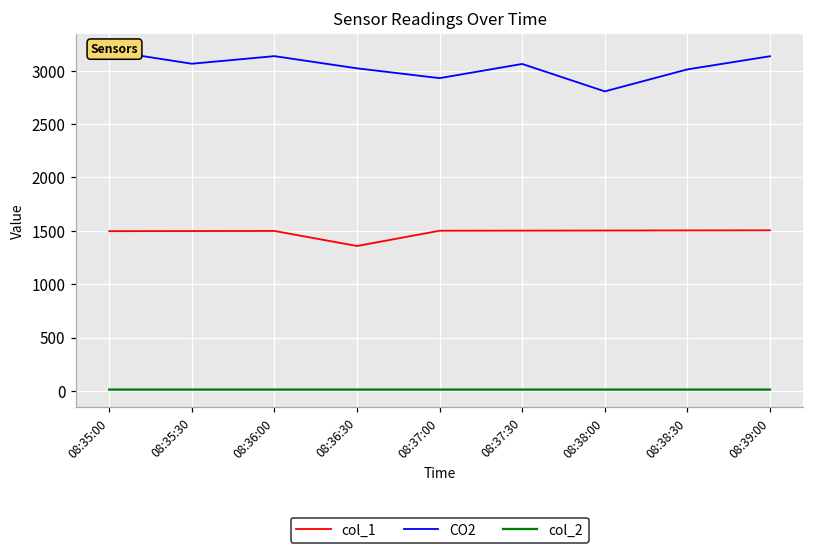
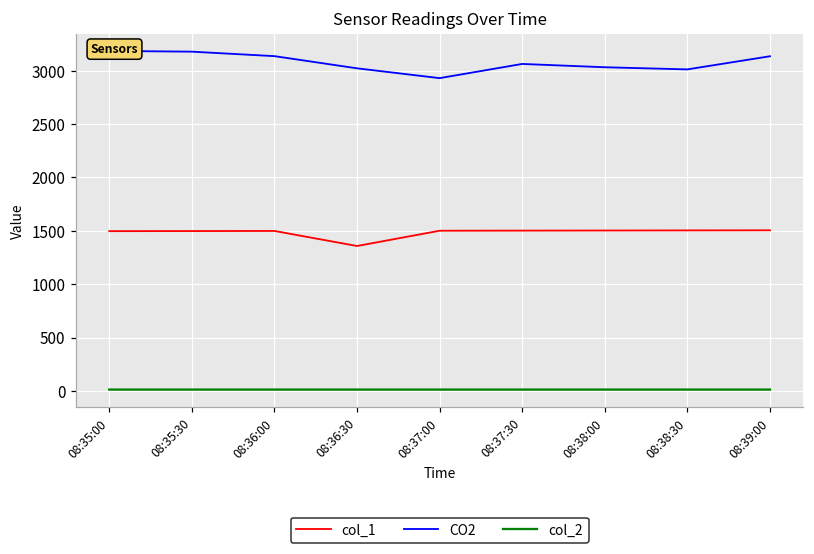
CO2, 08:35:30: 3100 -> 3200
CO2, 08:38:00: 2800 -> 3000
